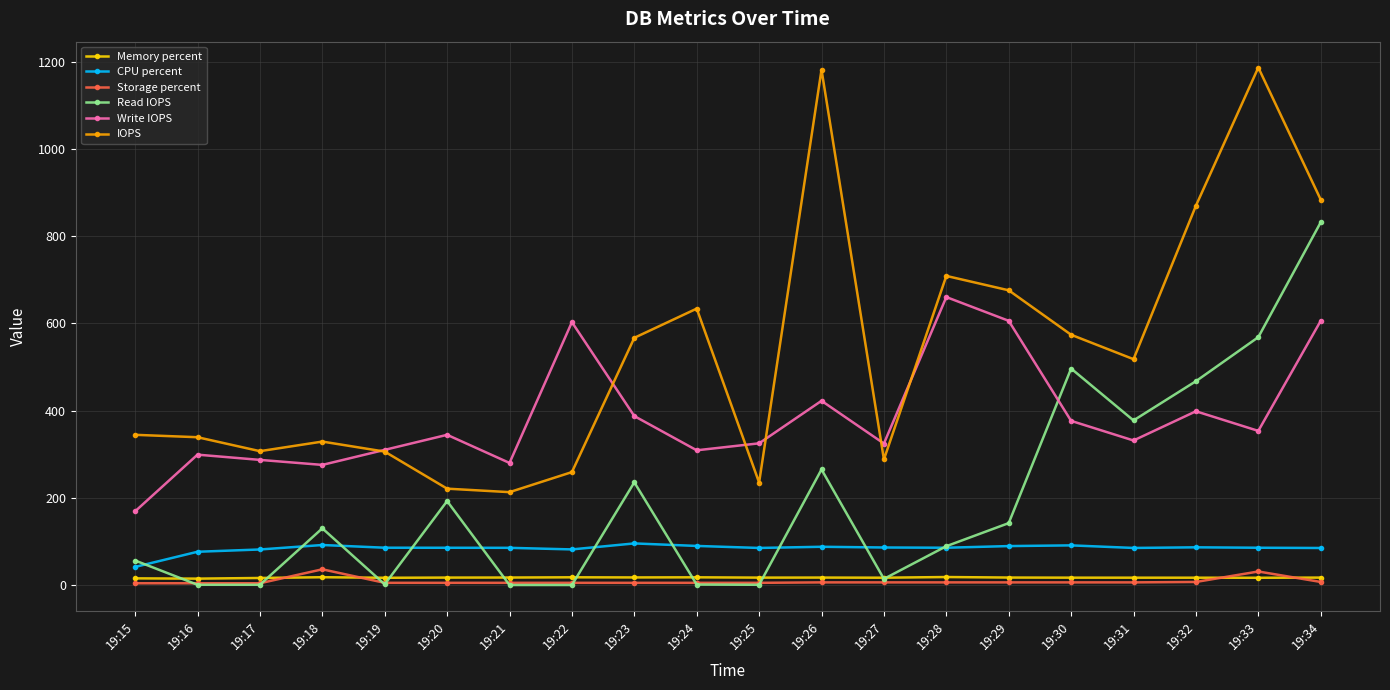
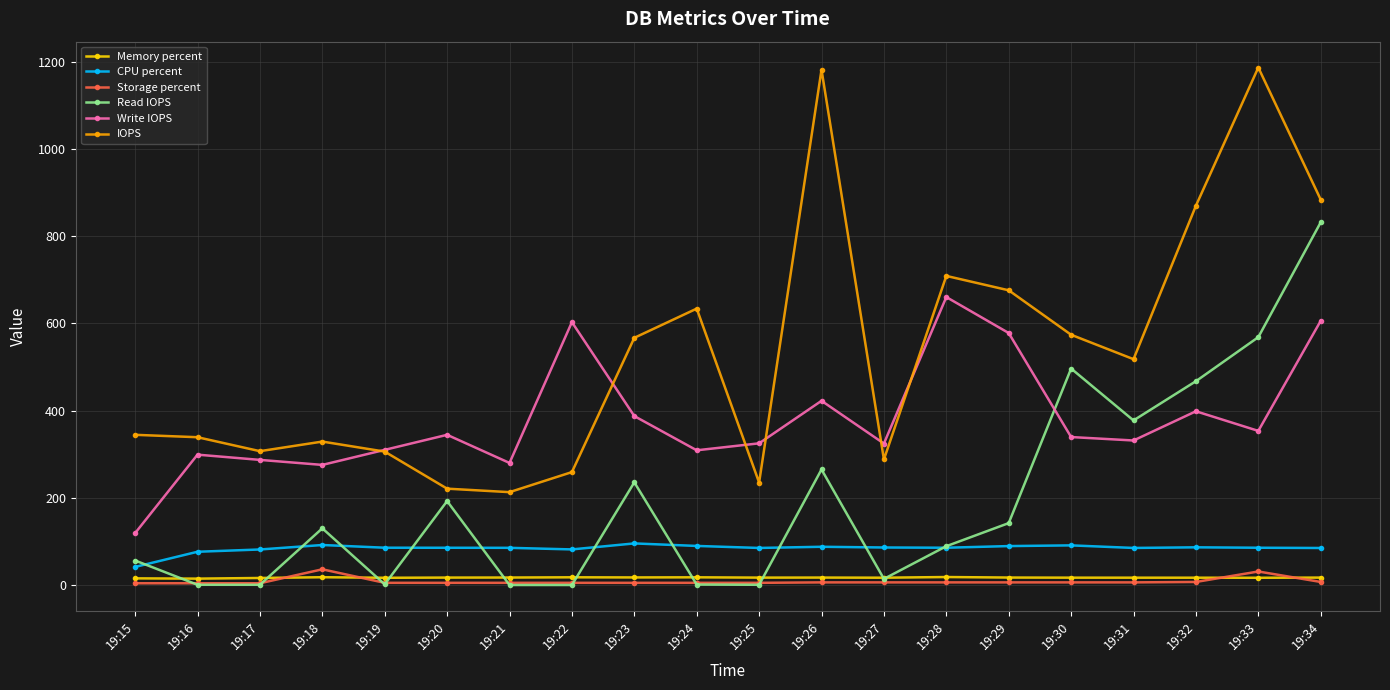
Write IOPS, 19:15: 170 -> 120
Write IOPS, 19:29: 610 -> 580
Write IOPS, 19:30: 380 -> 340
